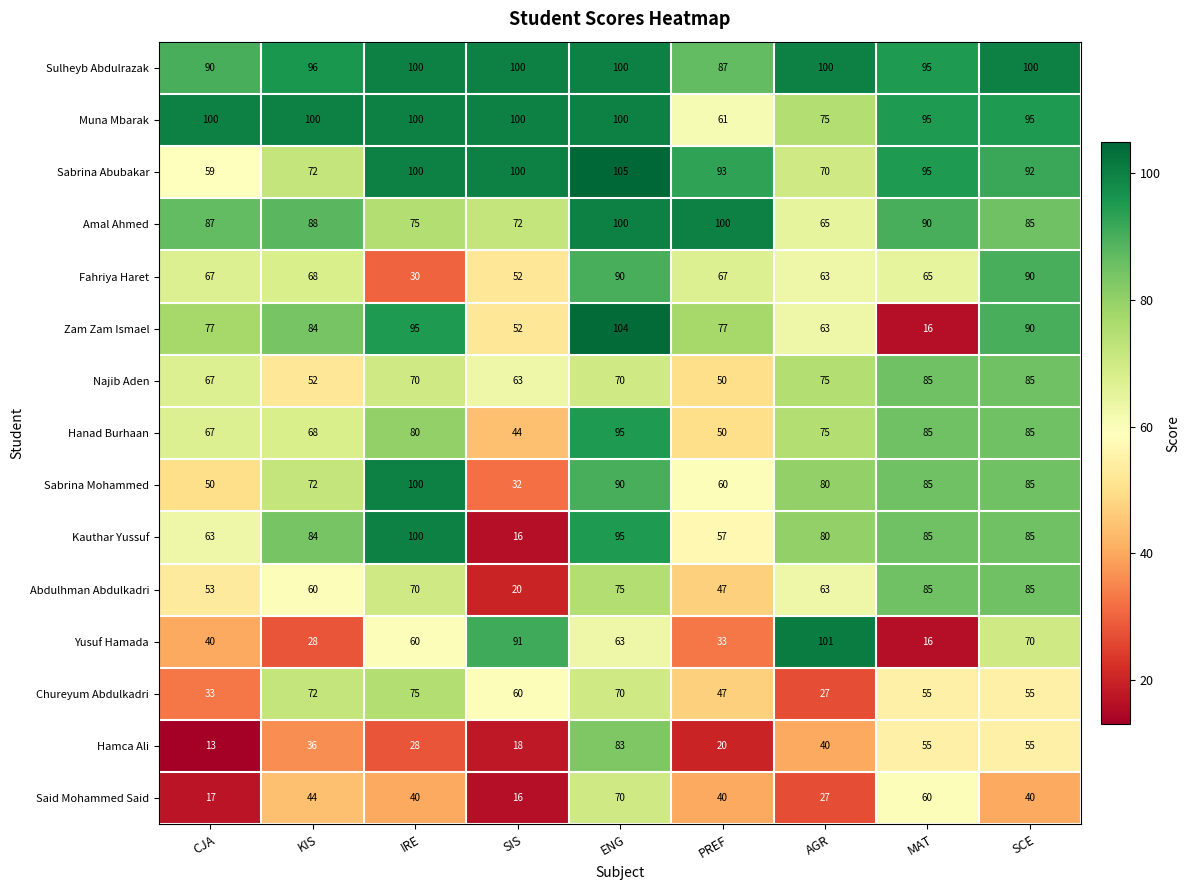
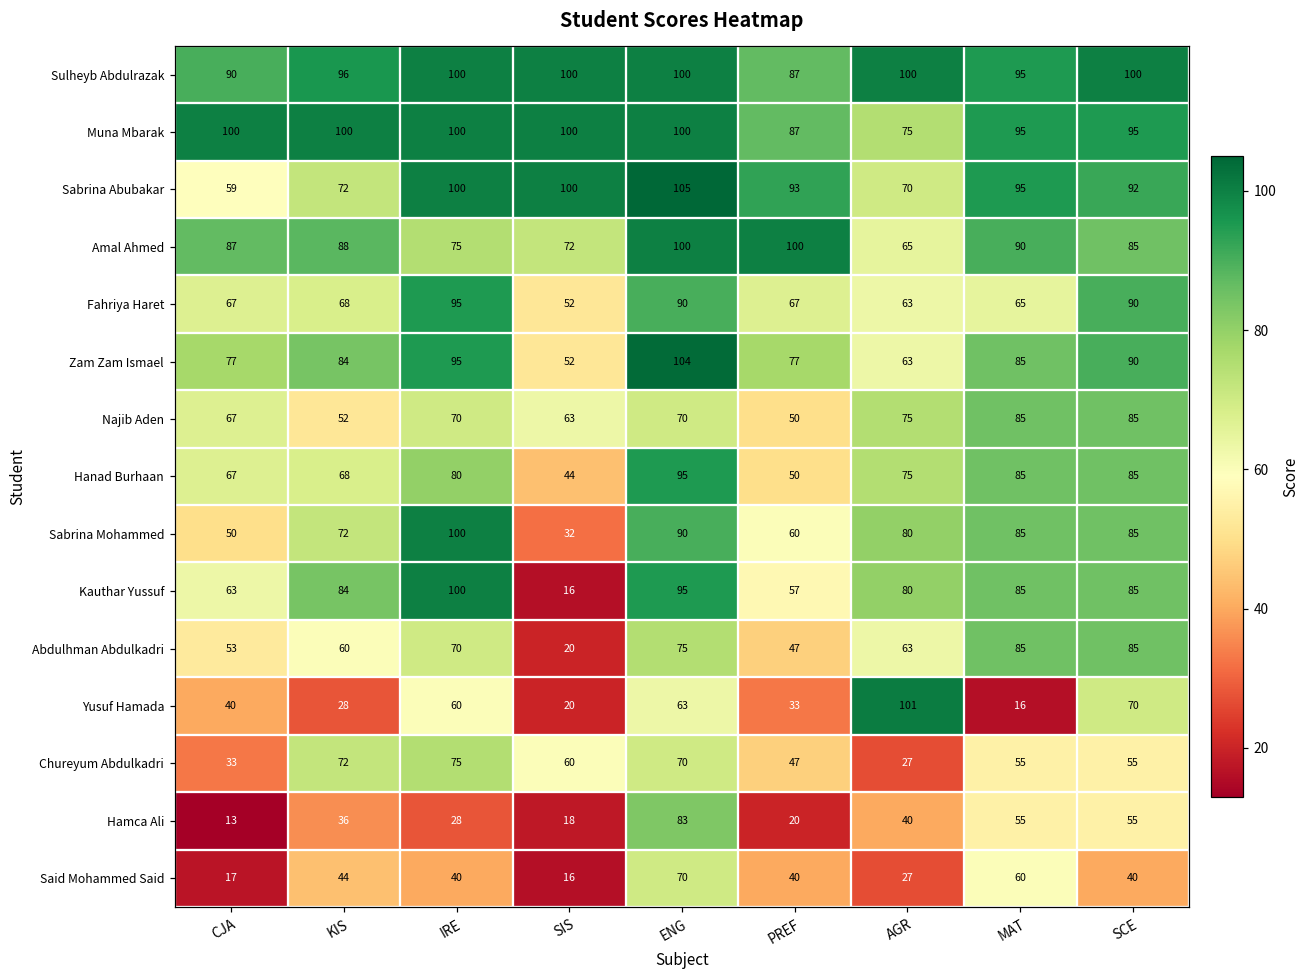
Muna Mbarak, PREF: 61 -> 87
Fahriya Haret, IRE: 30 -> 95
Zam Zam Ismael, MAT: 16 -> 85
Yusuf Hamada, SIS: 91 -> 20
